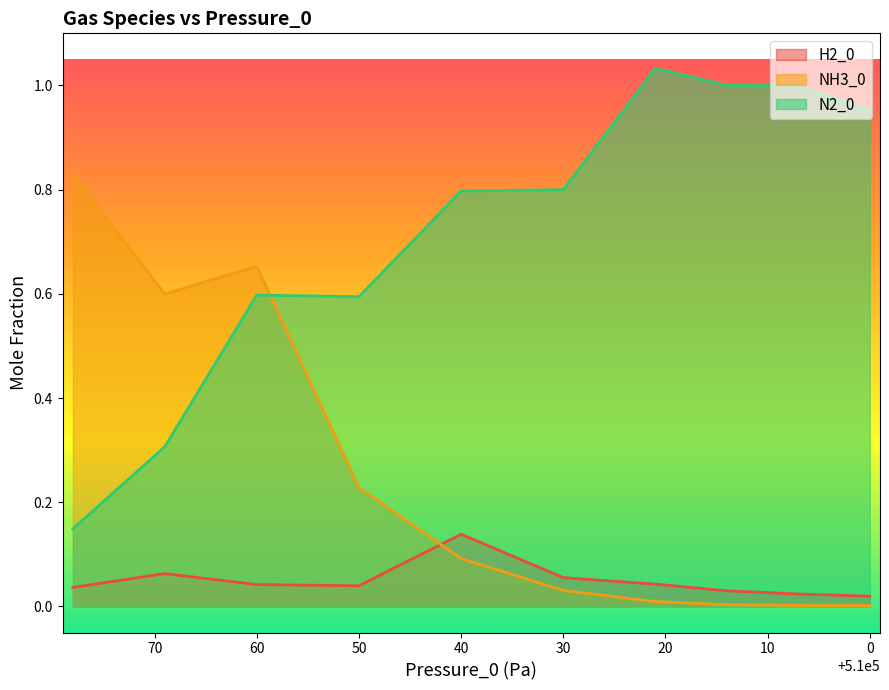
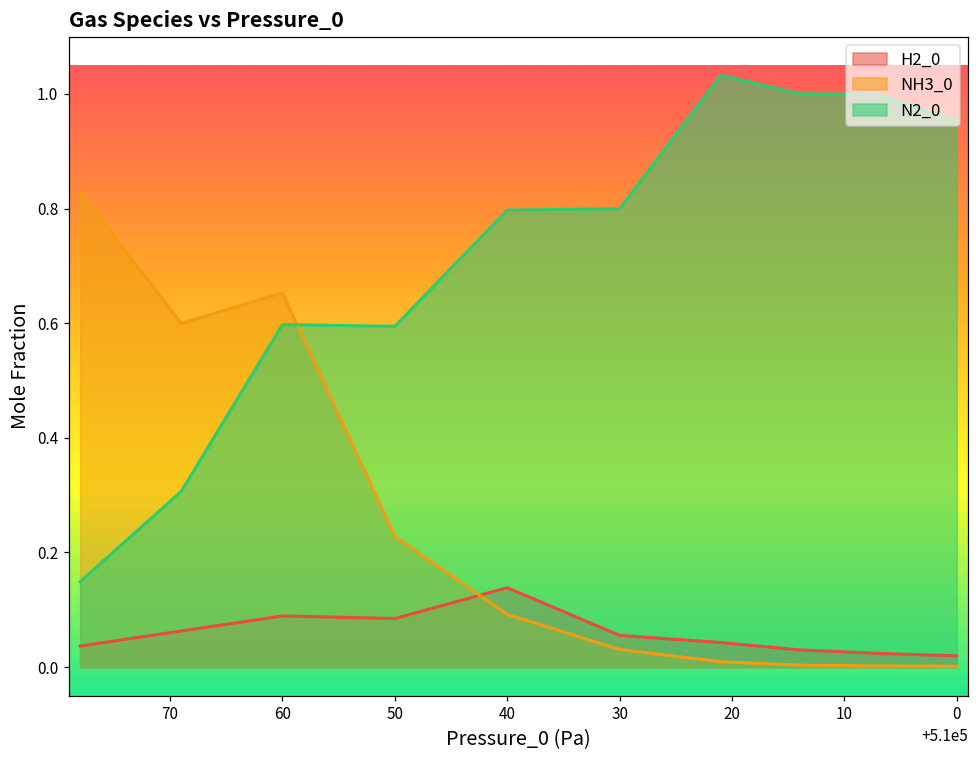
H2_0, 60: 0.04 -> 0.09
H2_0, 50: 0.04 -> 0.08
